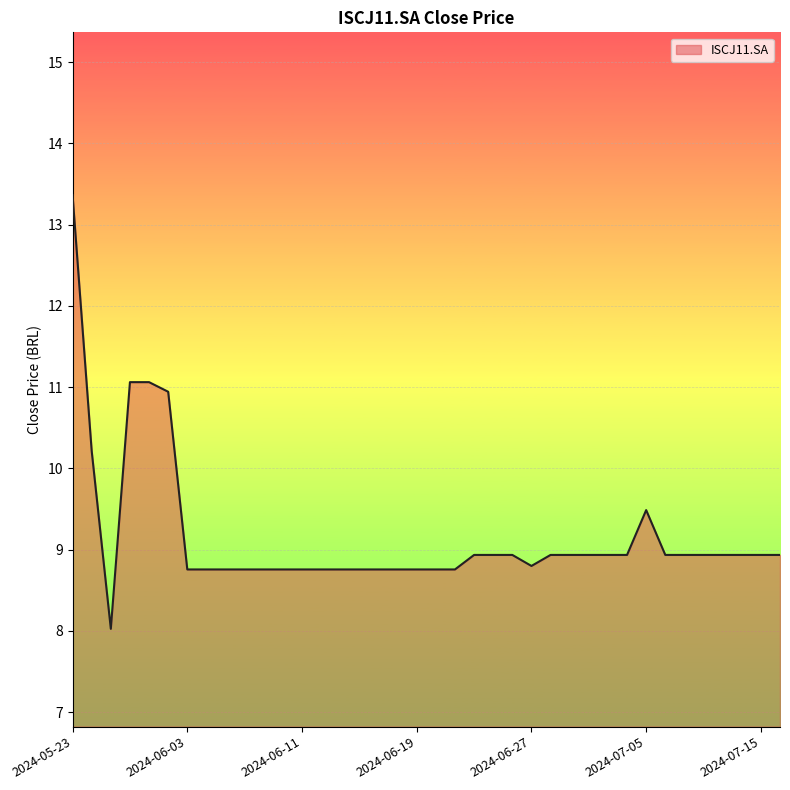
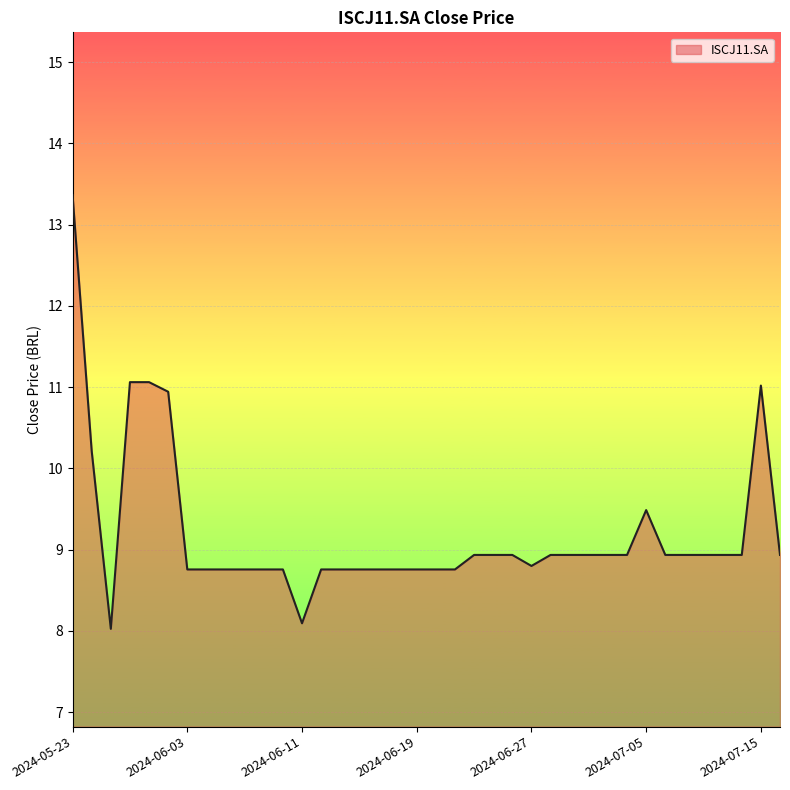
2024-06-11: 8.8 -> 8.1
2024-07-15: 8.9 -> 11.0
